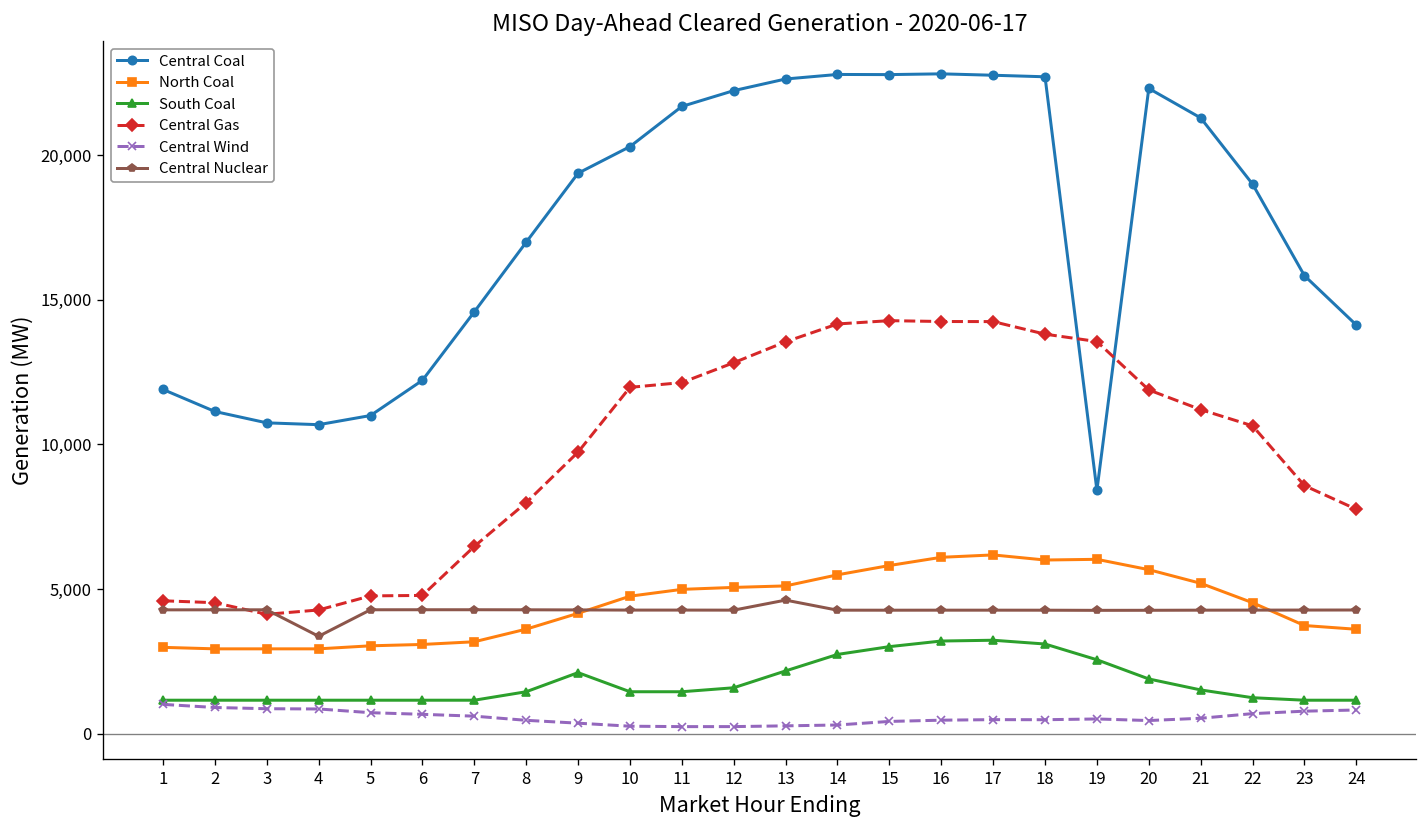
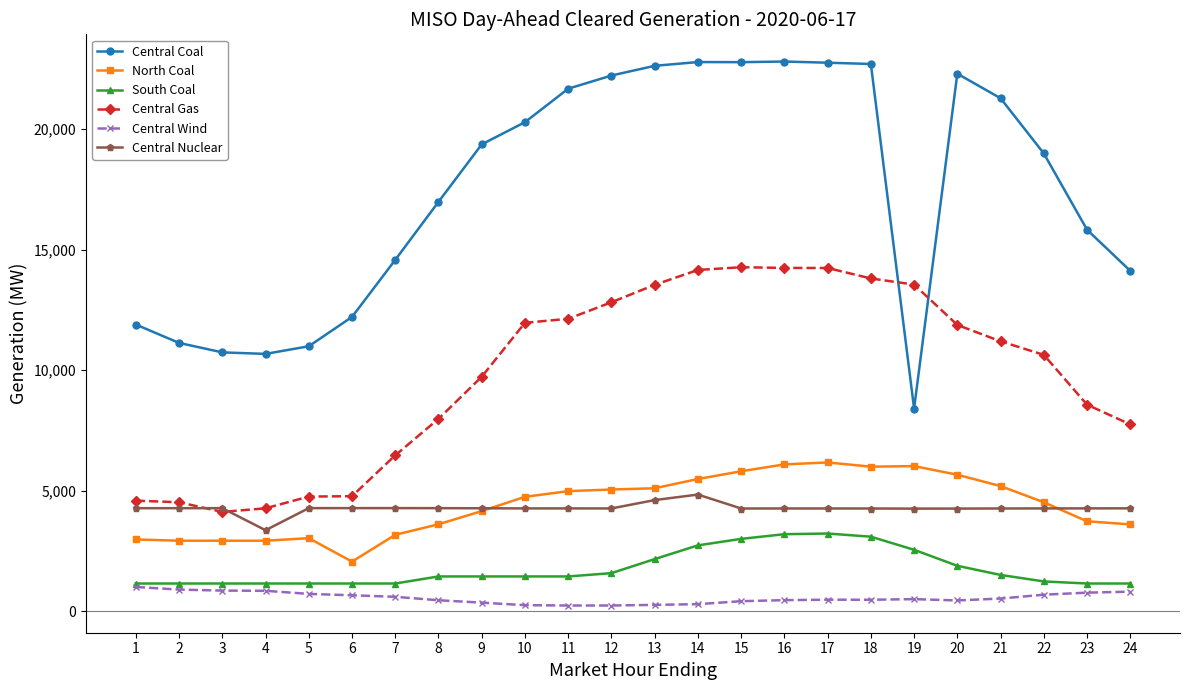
North Coal, 6: 3,100 -> 2,100
South Coal, 9: 2,100 -> 1,500
Central Nuclear, 14: 4,300 -> 4,800
